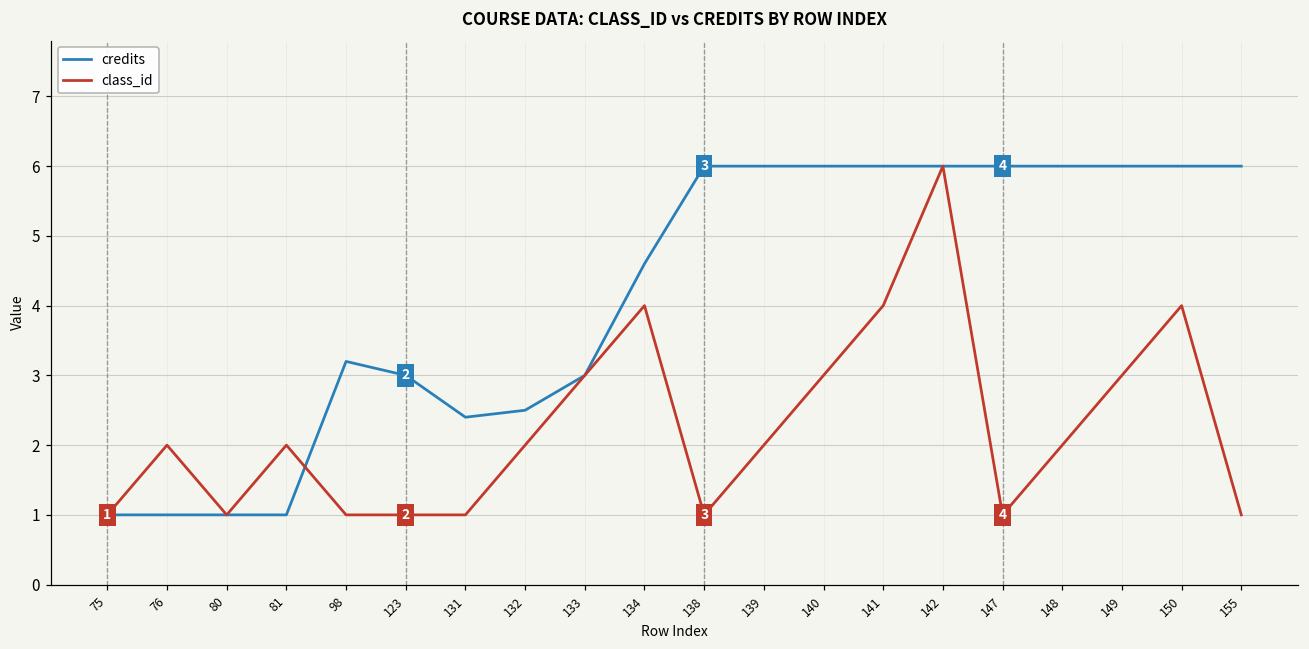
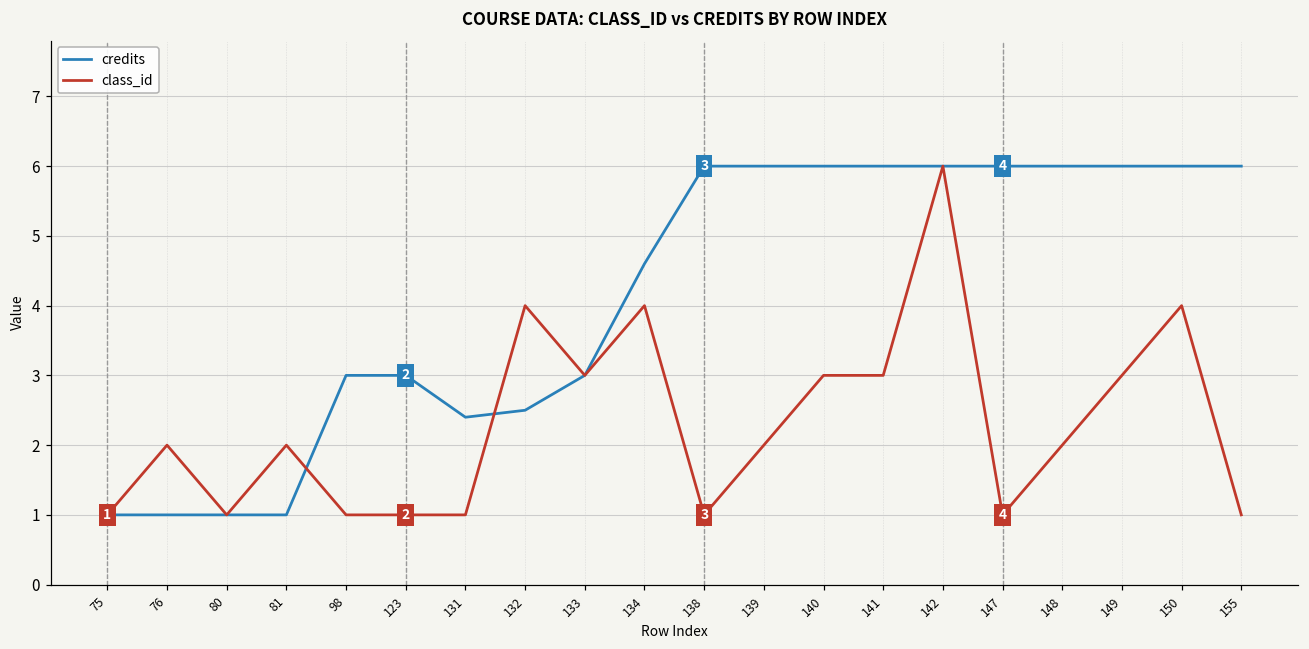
credits, 98: 3.2 -> 3.0
class_id, 132: 2 -> 4
class_id, 141: 4 -> 3
